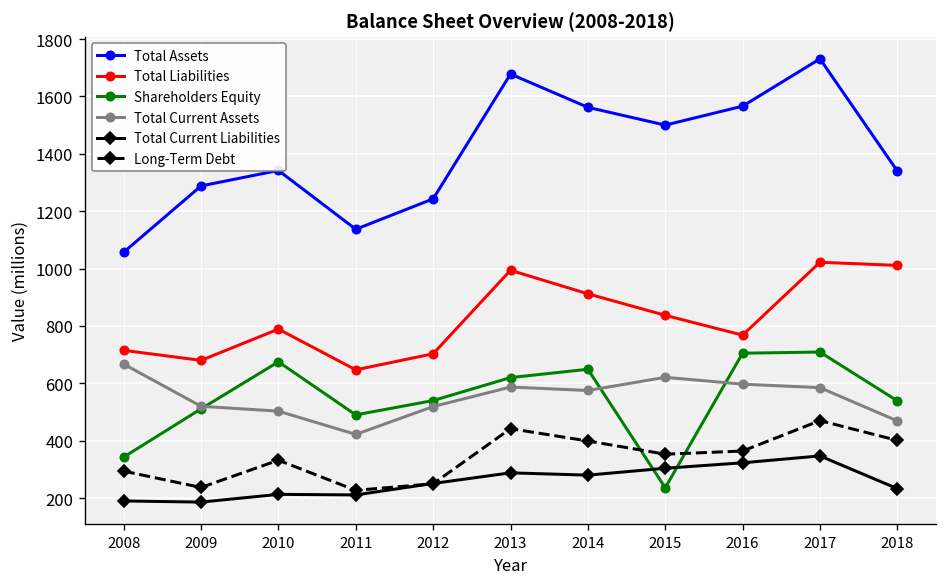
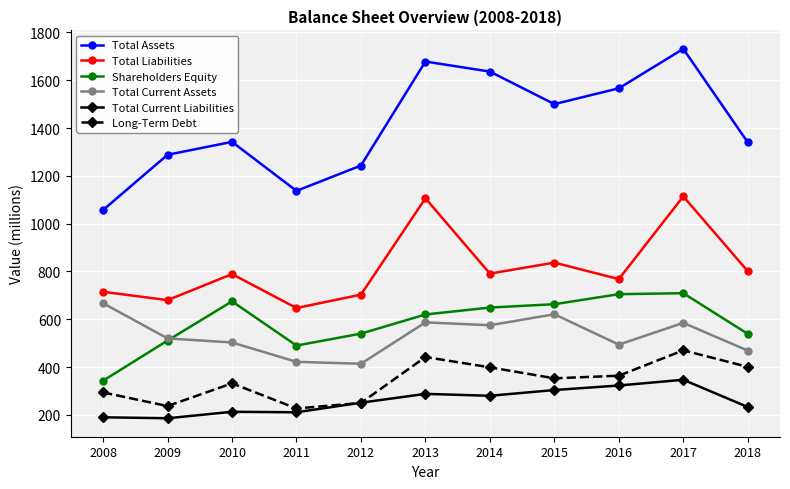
Total Current Assets, 2012: 520 -> 410
Total Liabilities, 2013: 990 -> 1110
Total Assets, 2014: 1560 -> 1640
Total Liabilities, 2014: 910 -> 790
Shareholders Equity, 2015: 240 -> 660
Total Current Assets, 2016: 600 -> 490
Total Liabilities, 2017: 1020 -> 1110
Total Liabilities, 2018: 1010 -> 800
